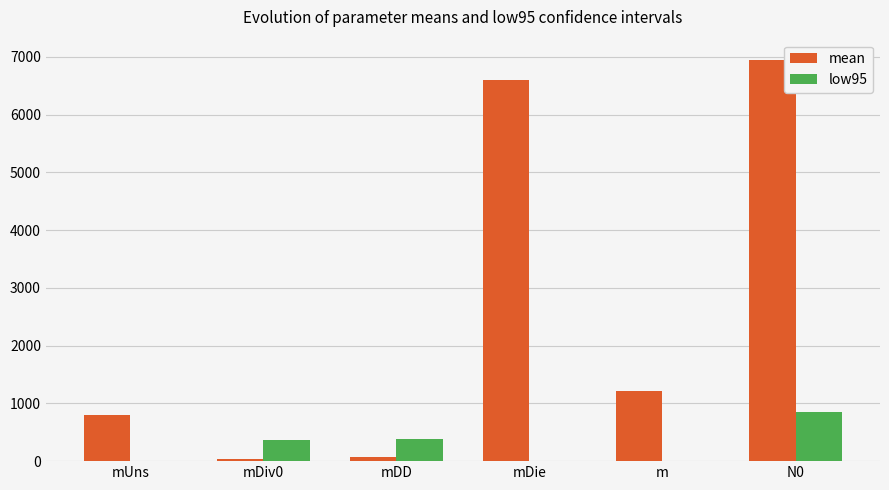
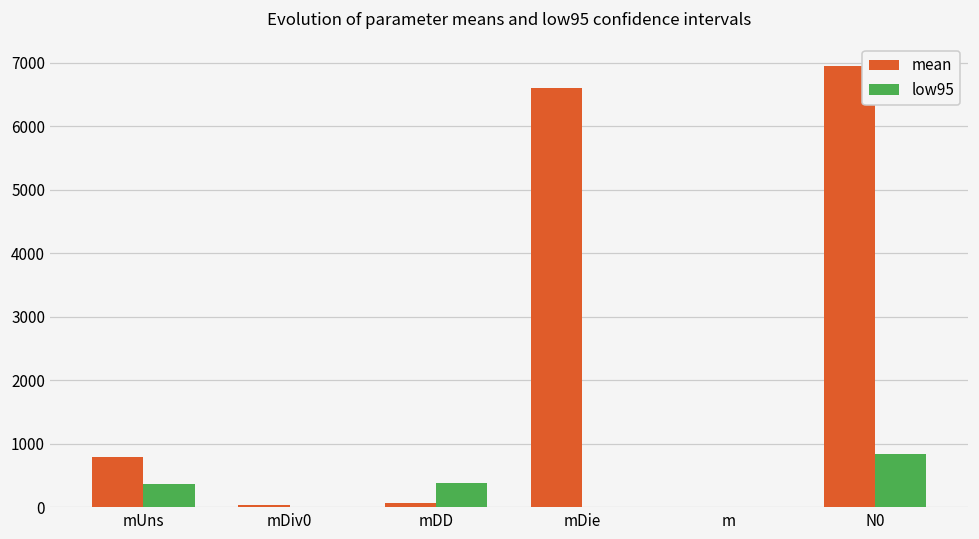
low95, mUns: 0 -> 400
low95, mDiv0: 400 -> 0
mean, m: 1200 -> 0
